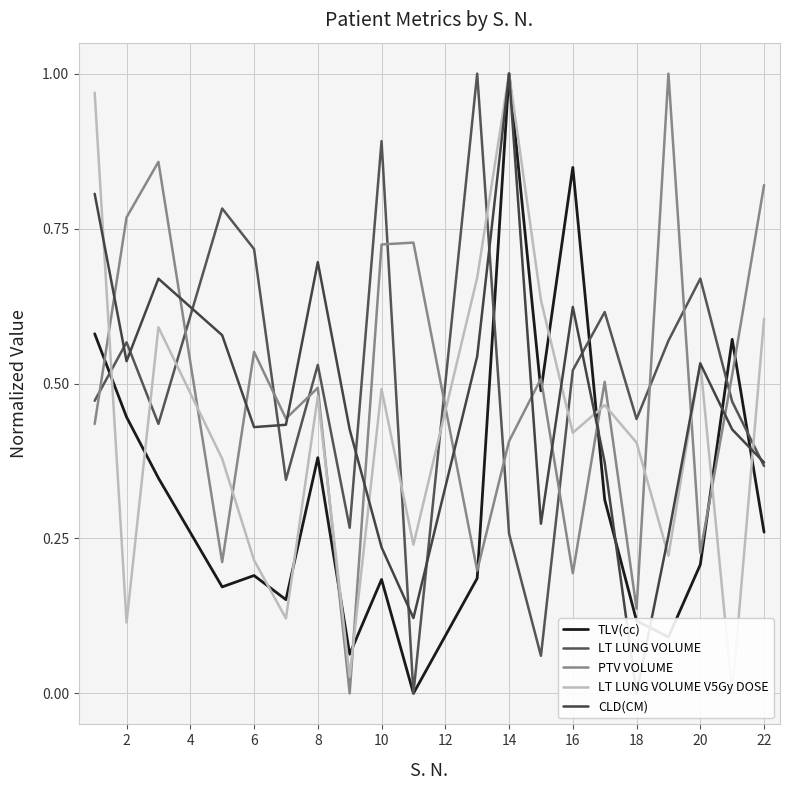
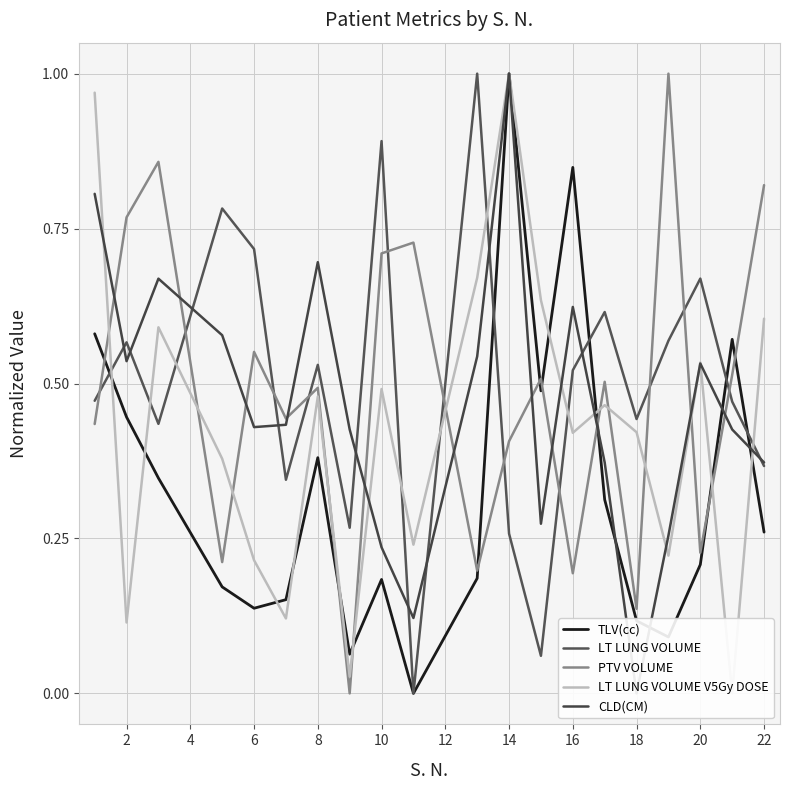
TLV(cc), 6: 0.19 -> 0.14
PTV VOLUME, 10: 0.72 -> 0.71
LT LUNG VOLUME V5Gy DOSE, 18: 0.40 -> 0.42
